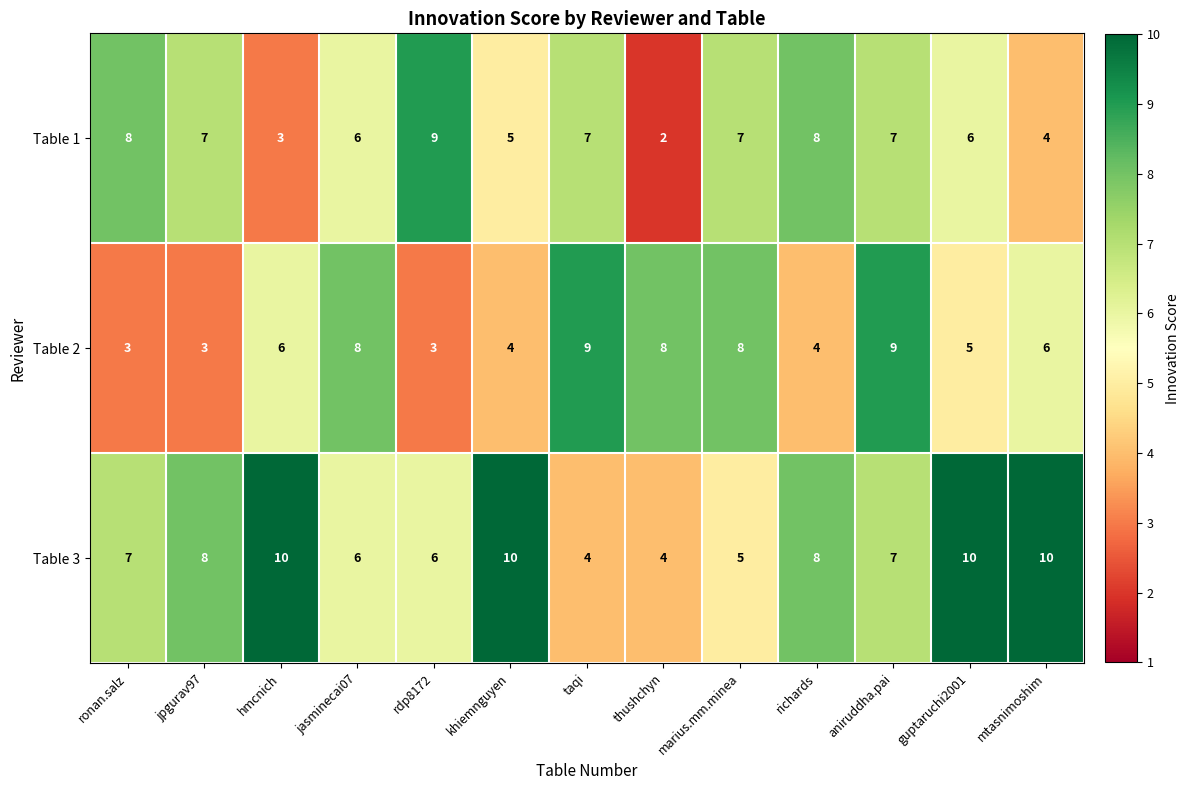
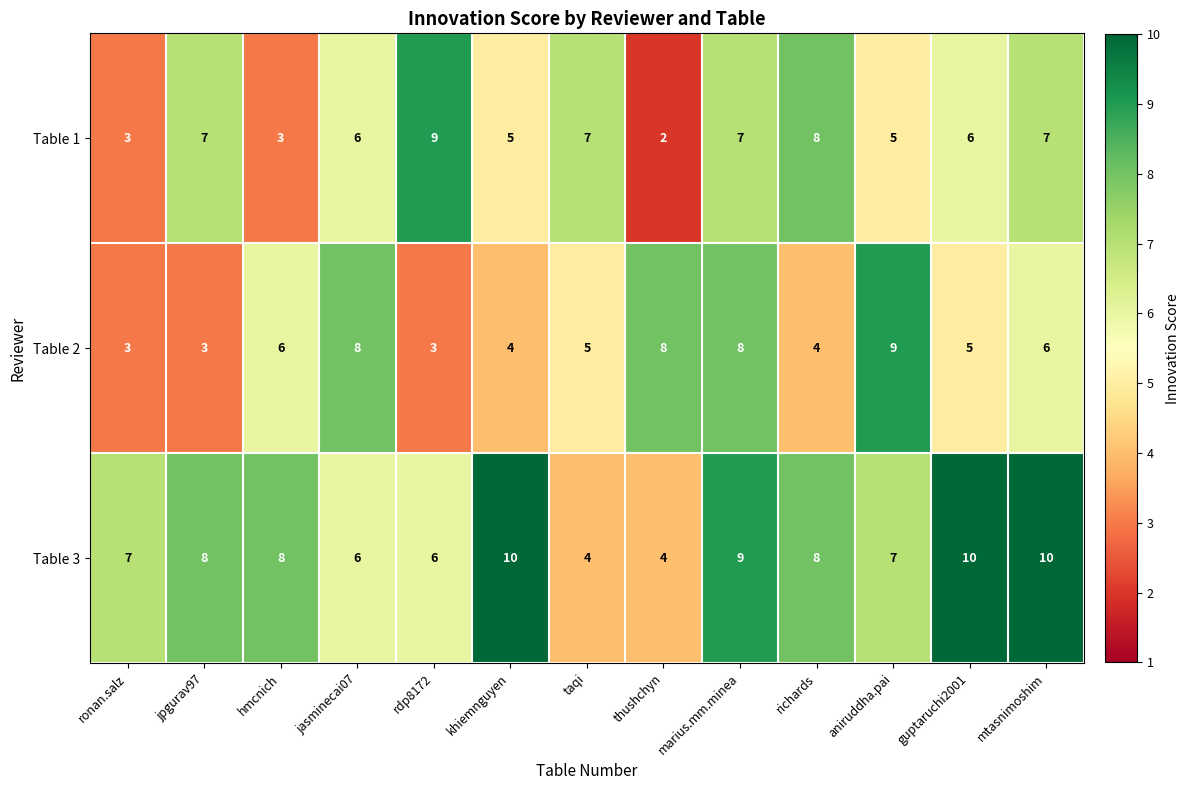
Table 1, ronan.salz: 8 -> 3
Table 1, aniruddha.pai: 7 -> 5
Table 1, mtasnimoshim: 4 -> 7
Table 2, taqi: 9 -> 5
Table 3, hmcnich: 10 -> 8
Table 3, marius.mm.minea: 5 -> 9
